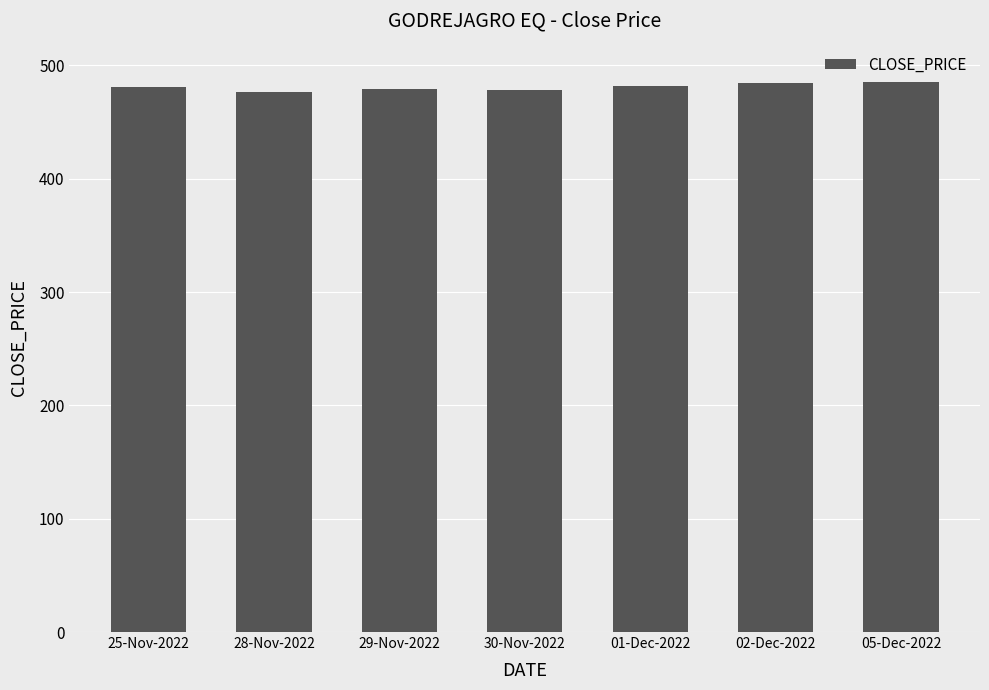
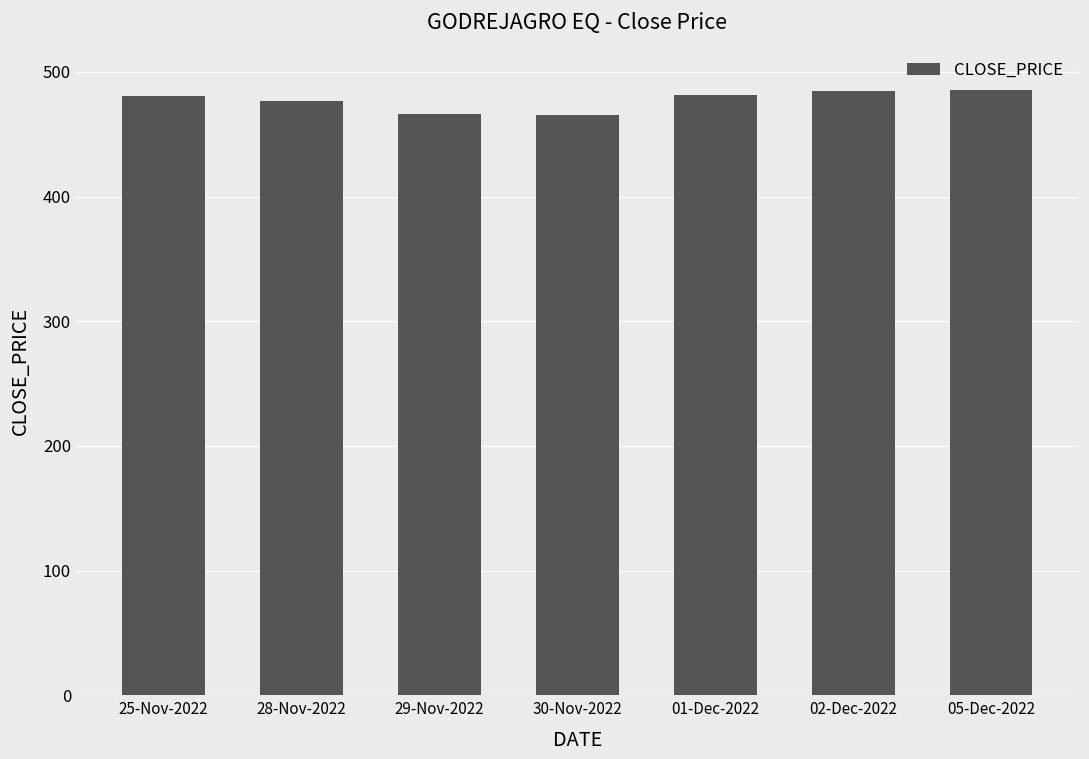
29-Nov-2022: 479 -> 466
30-Nov-2022: 479 -> 465
